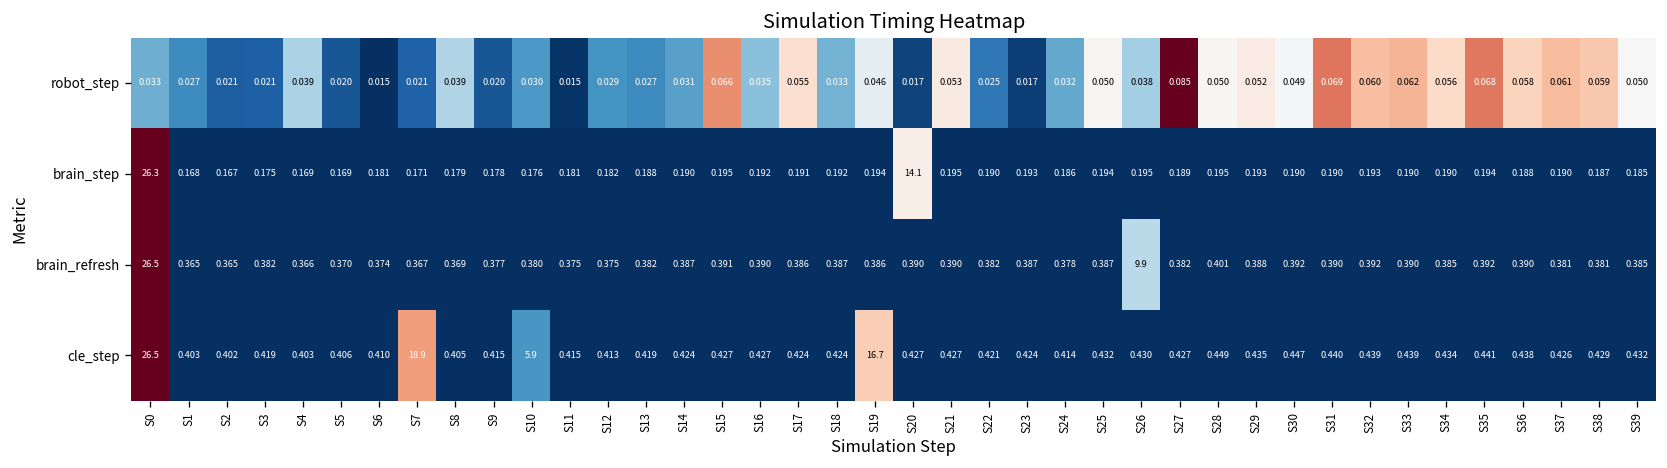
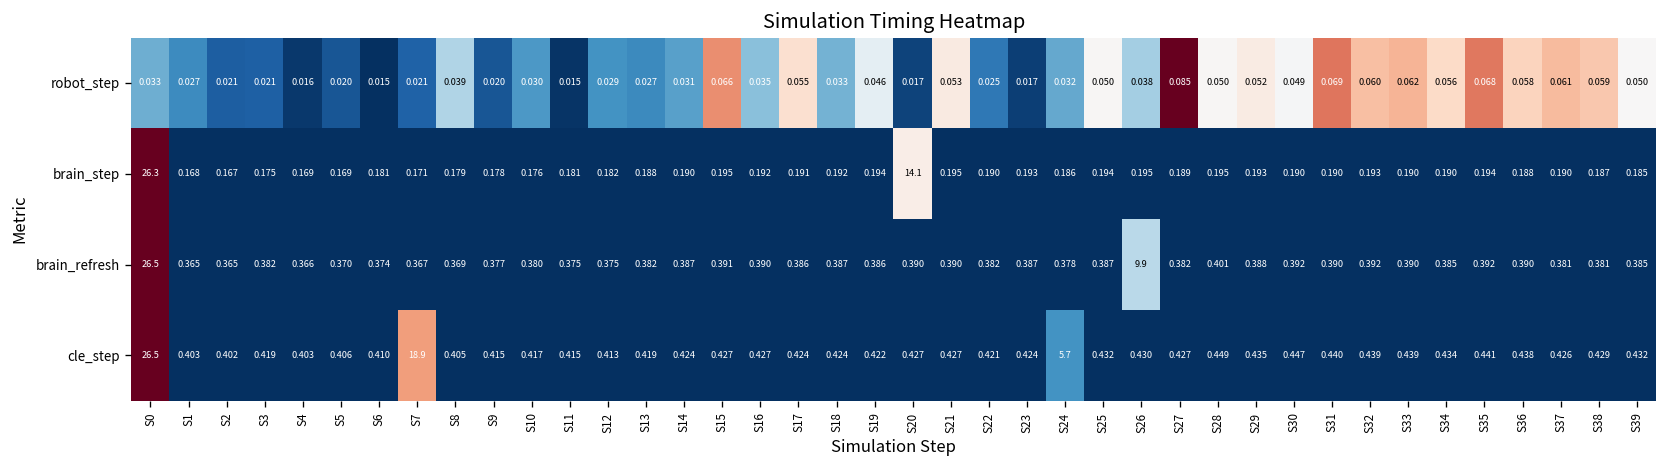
robot_step, S4: 0.039 -> 0.016
cle_step, S10: 5.9 -> 0.417
cle_step, S19: 16.7 -> 0.422
cle_step, S24: 0.414 -> 5.7
